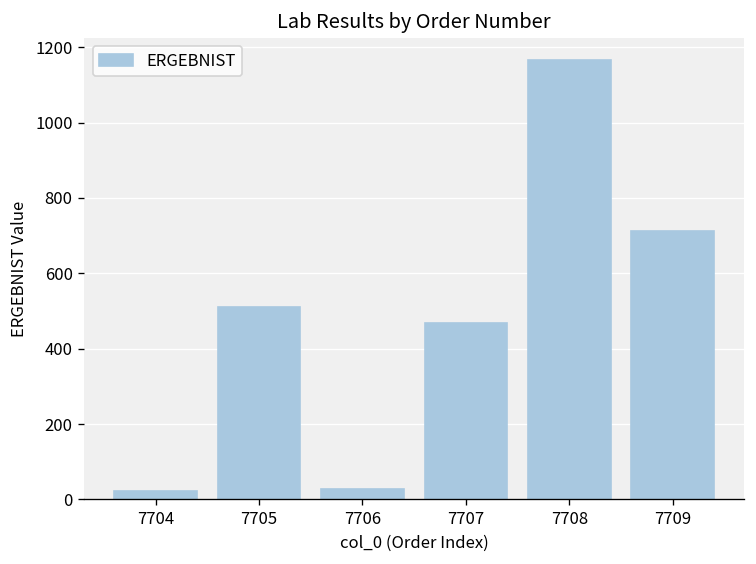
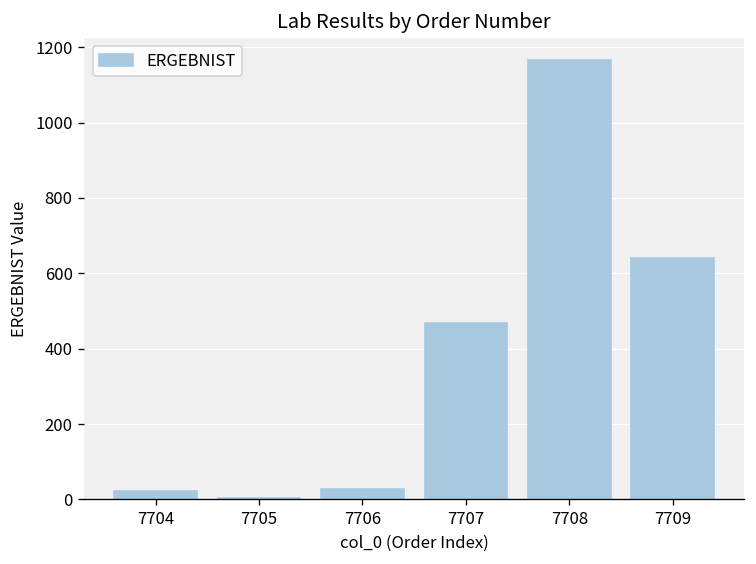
7705: 510 -> 10
7709: 710 -> 640
